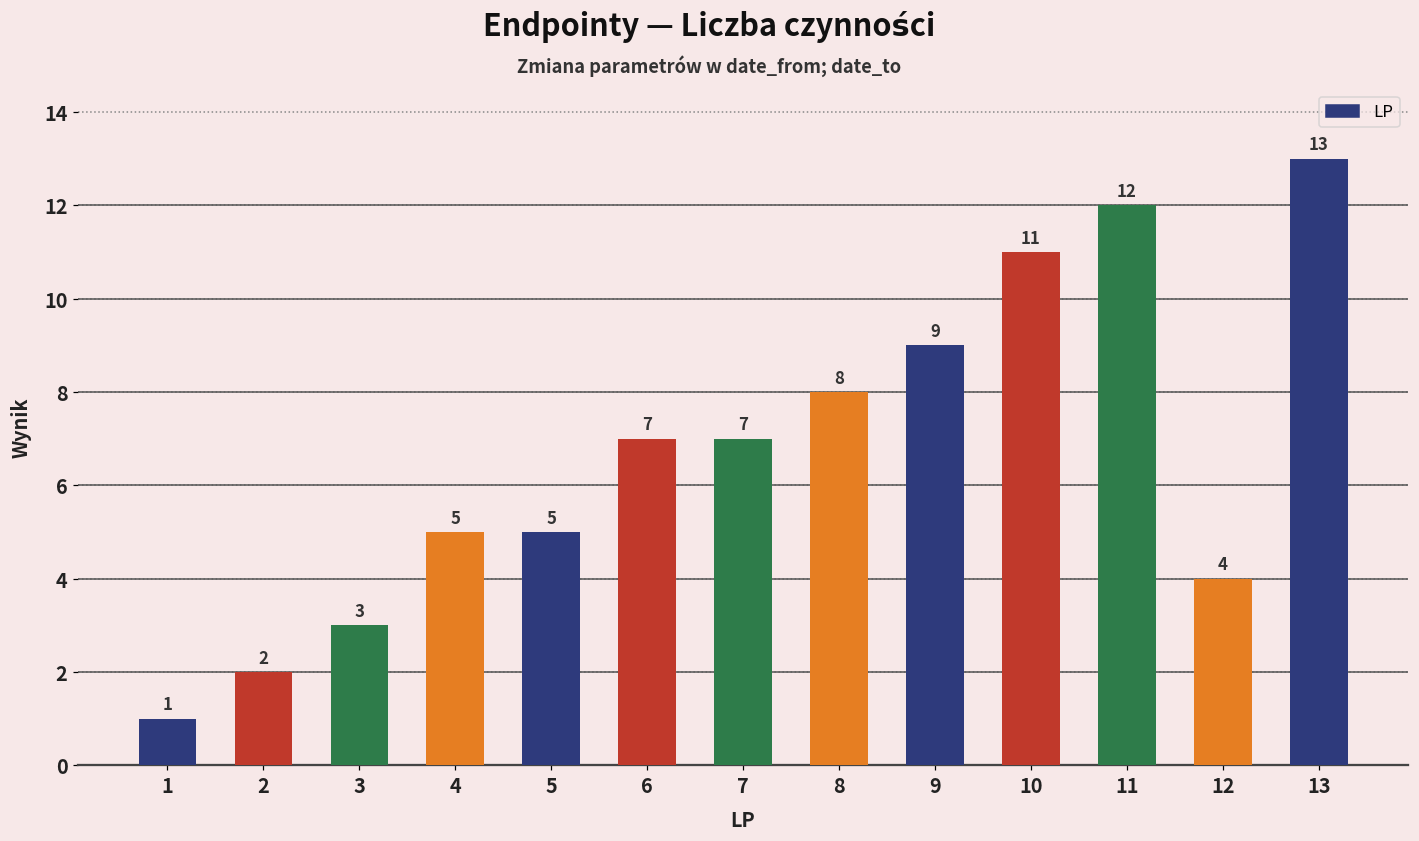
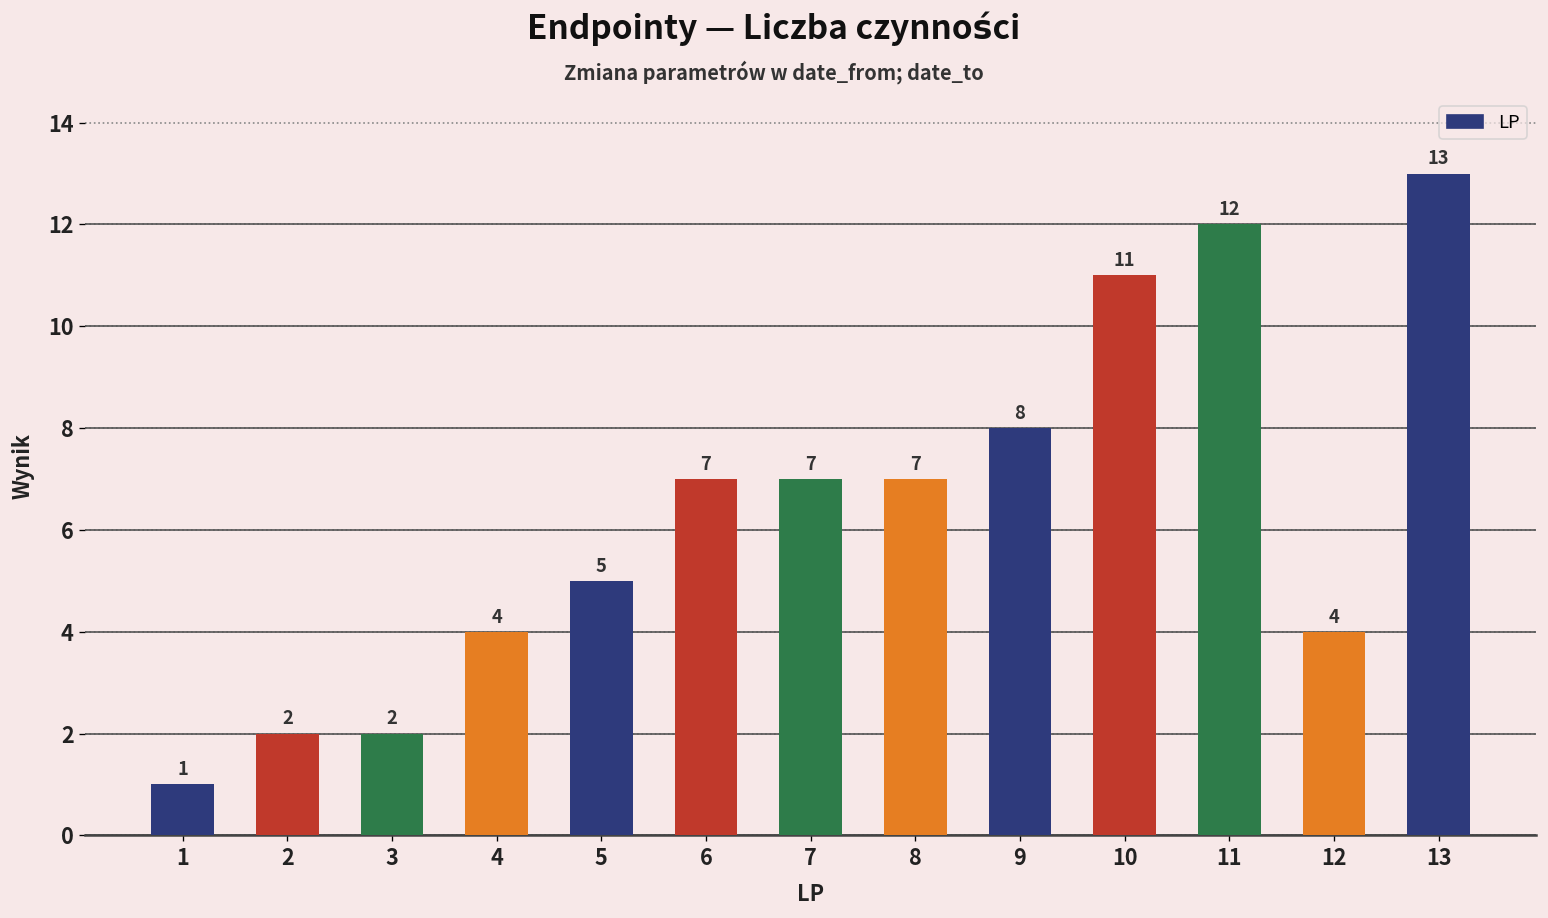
3: 3 -> 2
4: 5 -> 4
8: 8 -> 7
9: 9 -> 8
